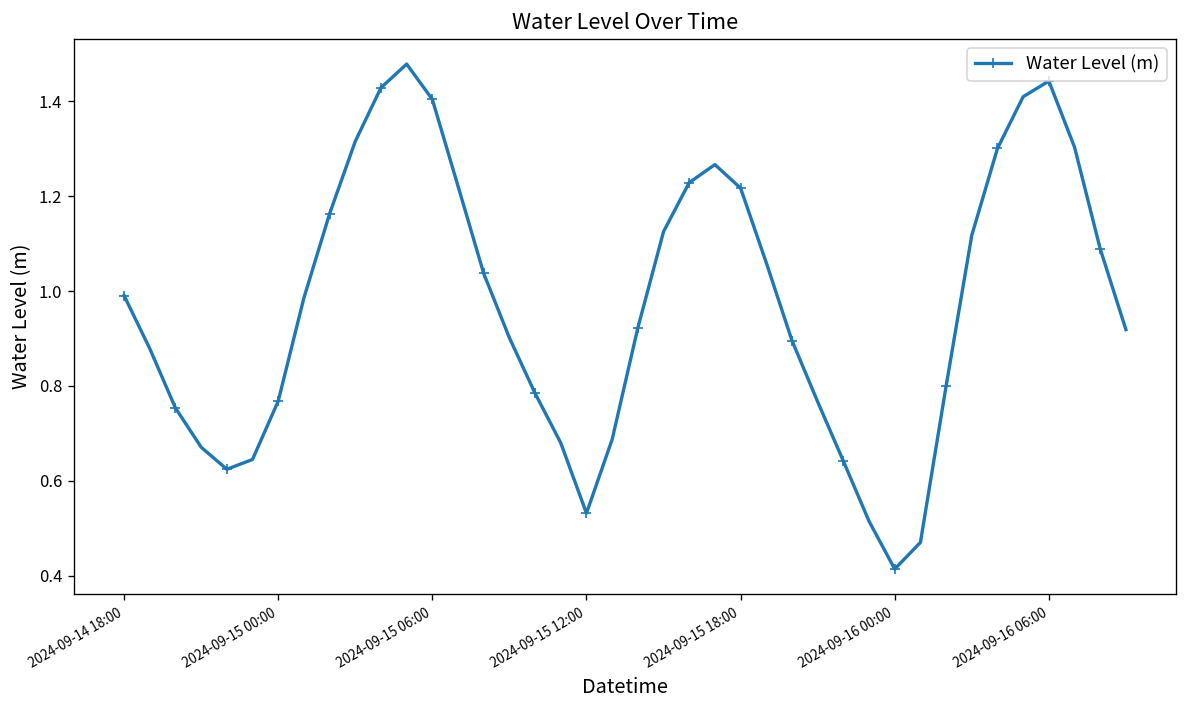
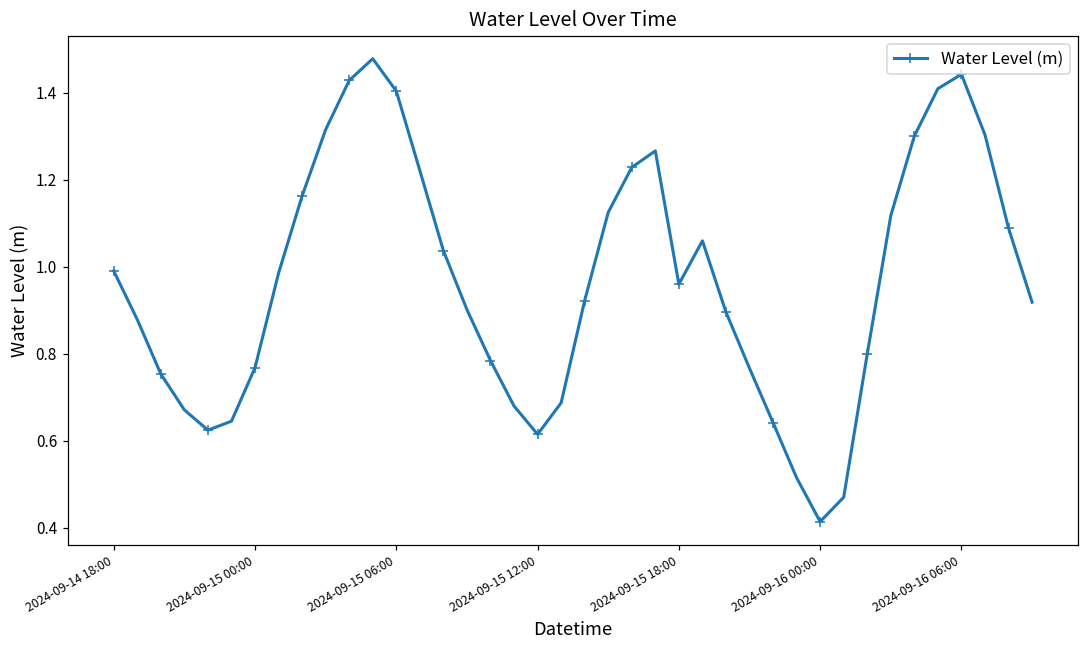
2024-09-15 12:00: 0.53 -> 0.61
2024-09-15 18:00: 1.22 -> 0.96
